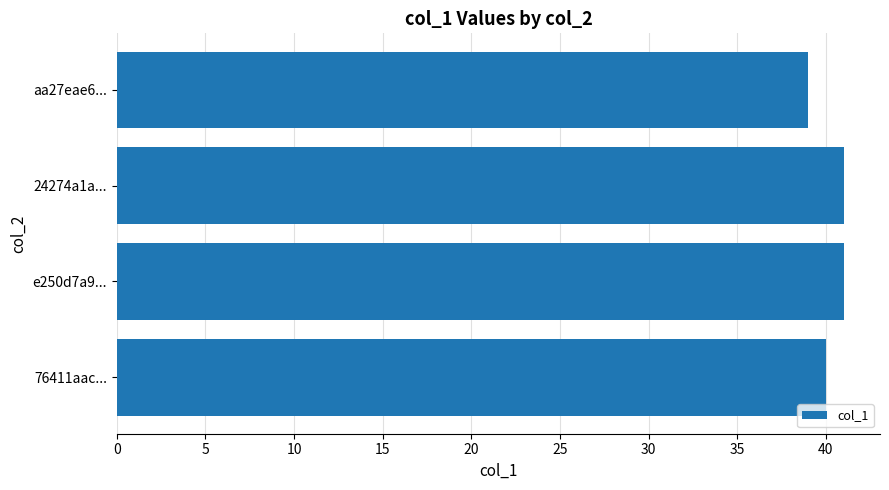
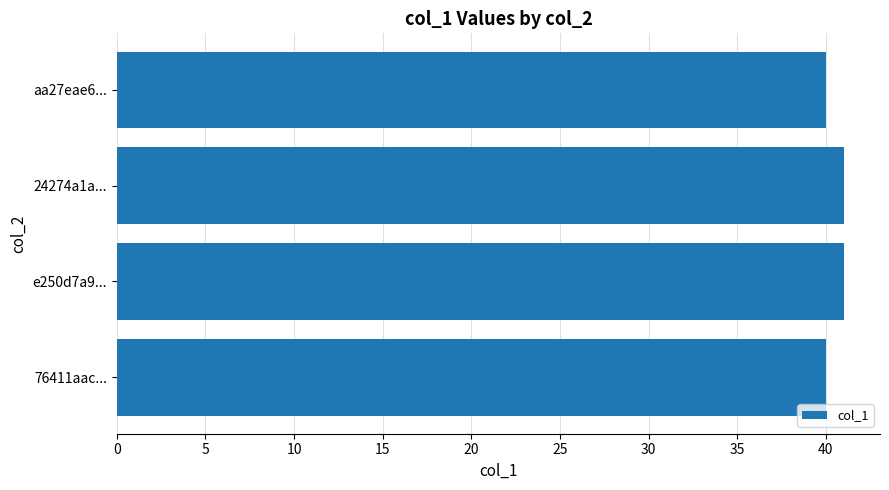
aa27eae6...: 39 -> 40
